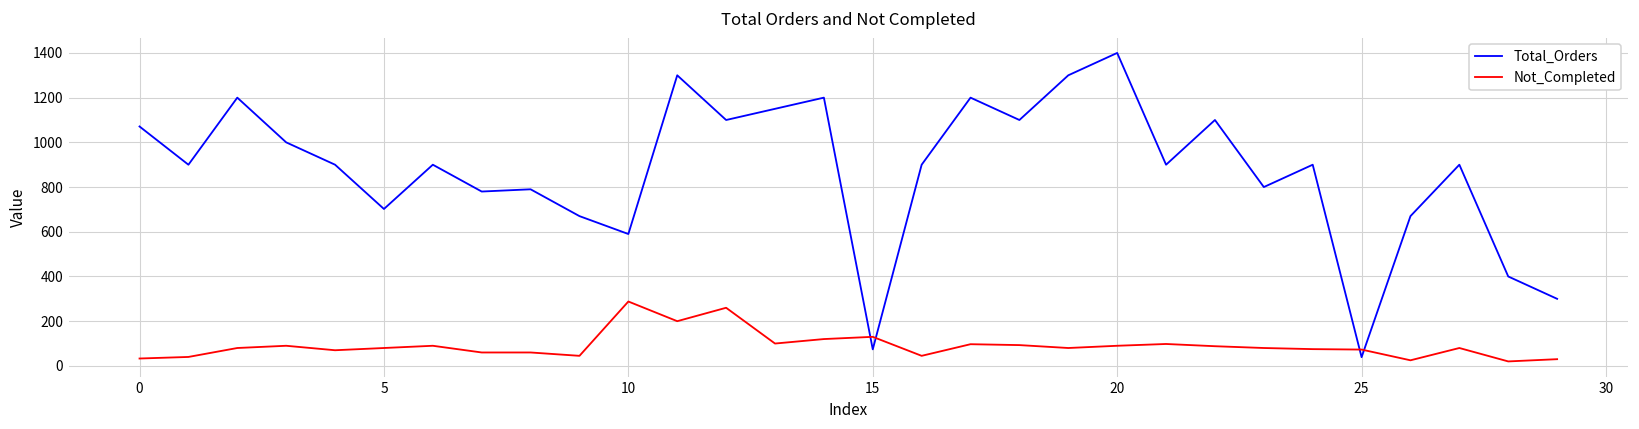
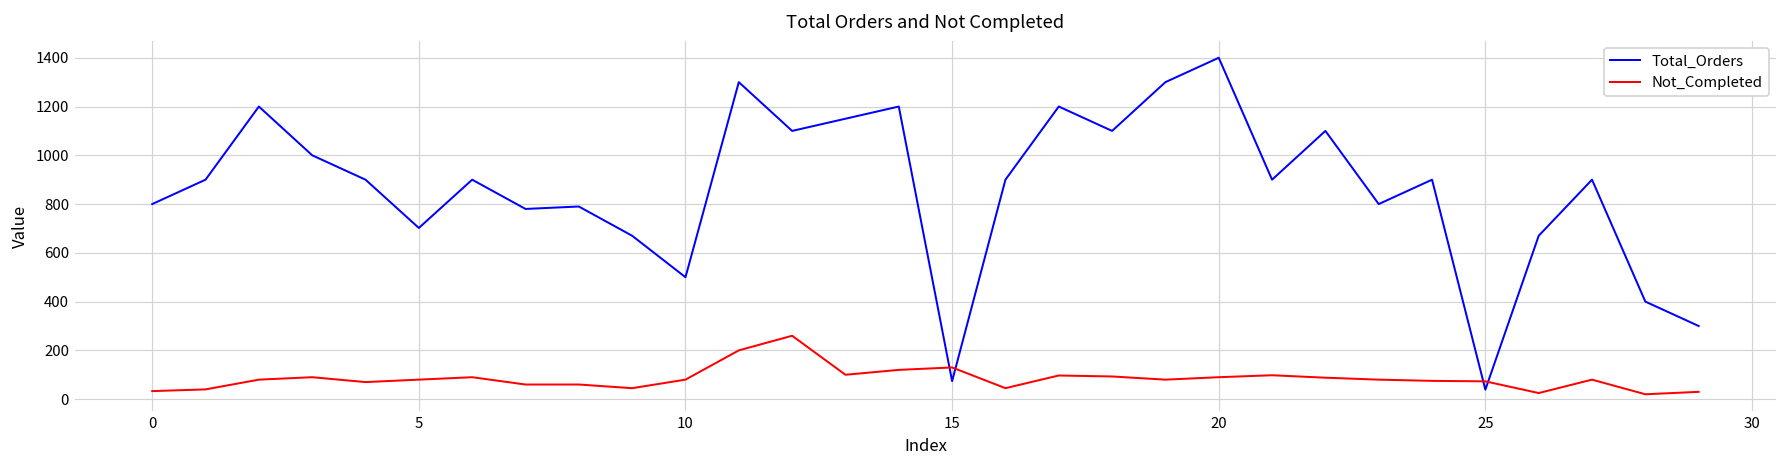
Total_Orders, 0: 1070 -> 800
Total_Orders, 10: 590 -> 500
Not_Completed, 10: 290 -> 80
